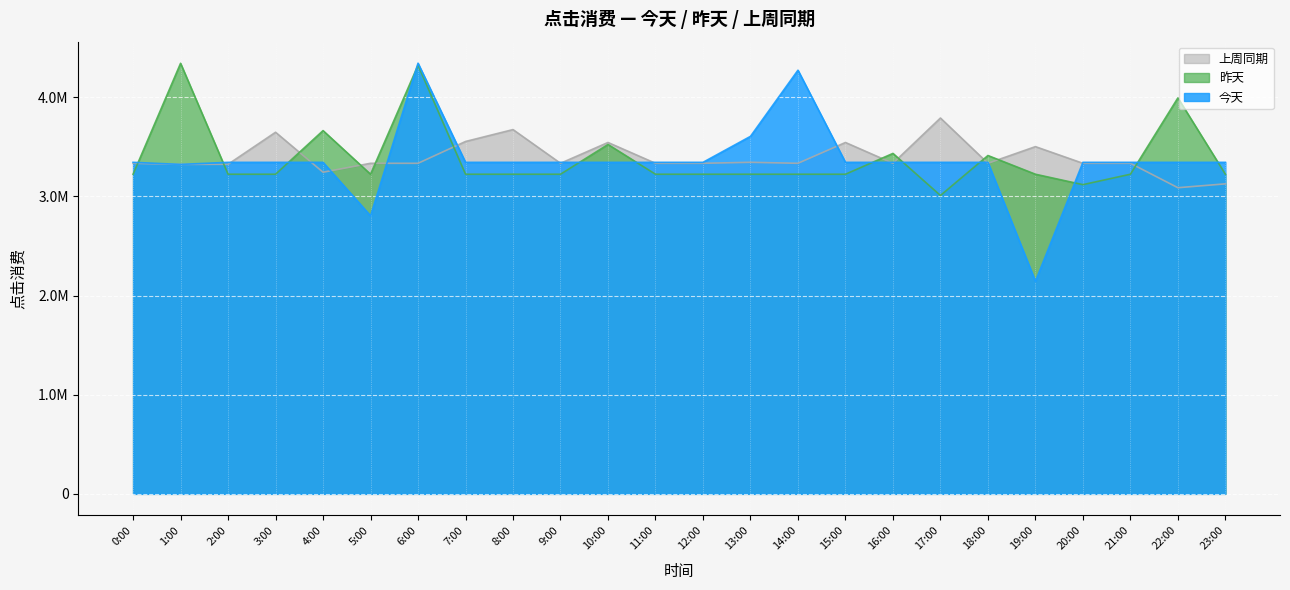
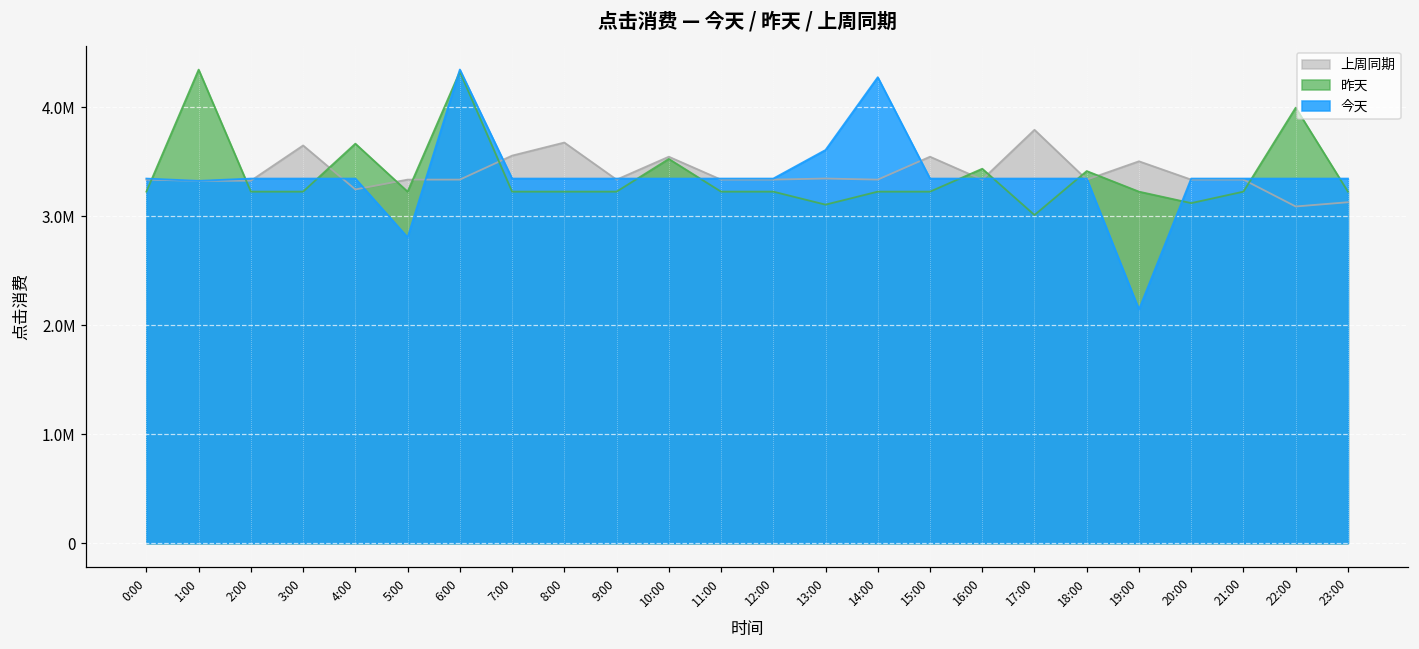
昨天, 13:00: 3200000 -> 3100000
